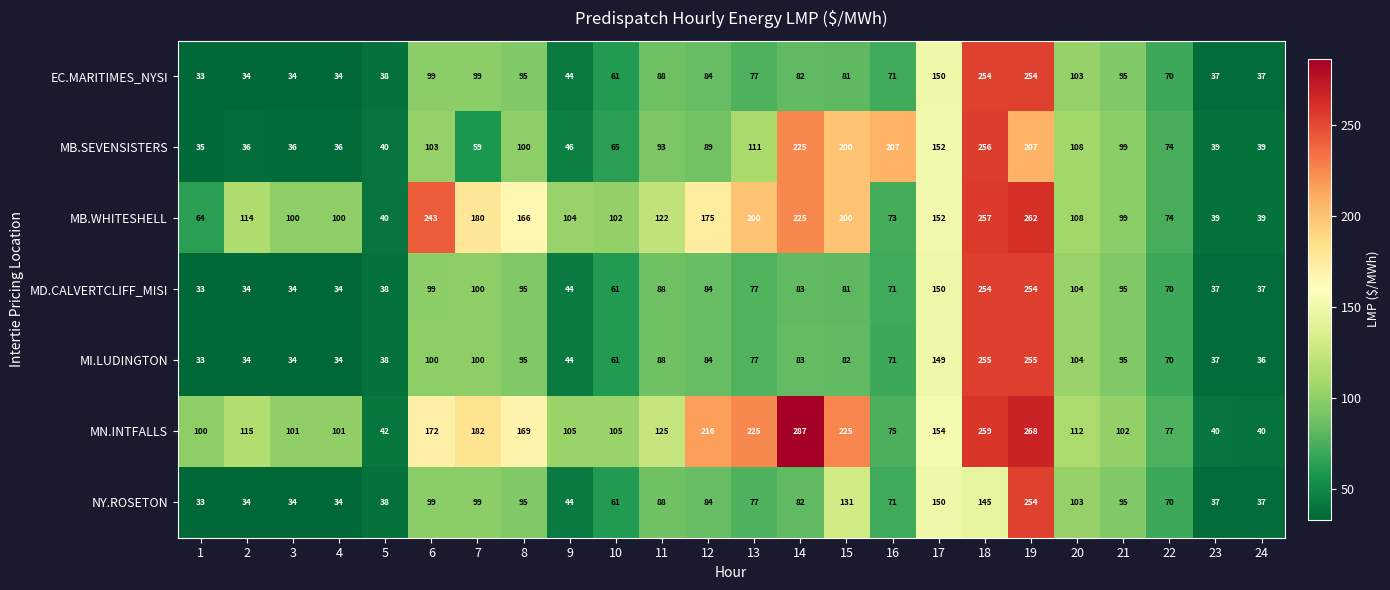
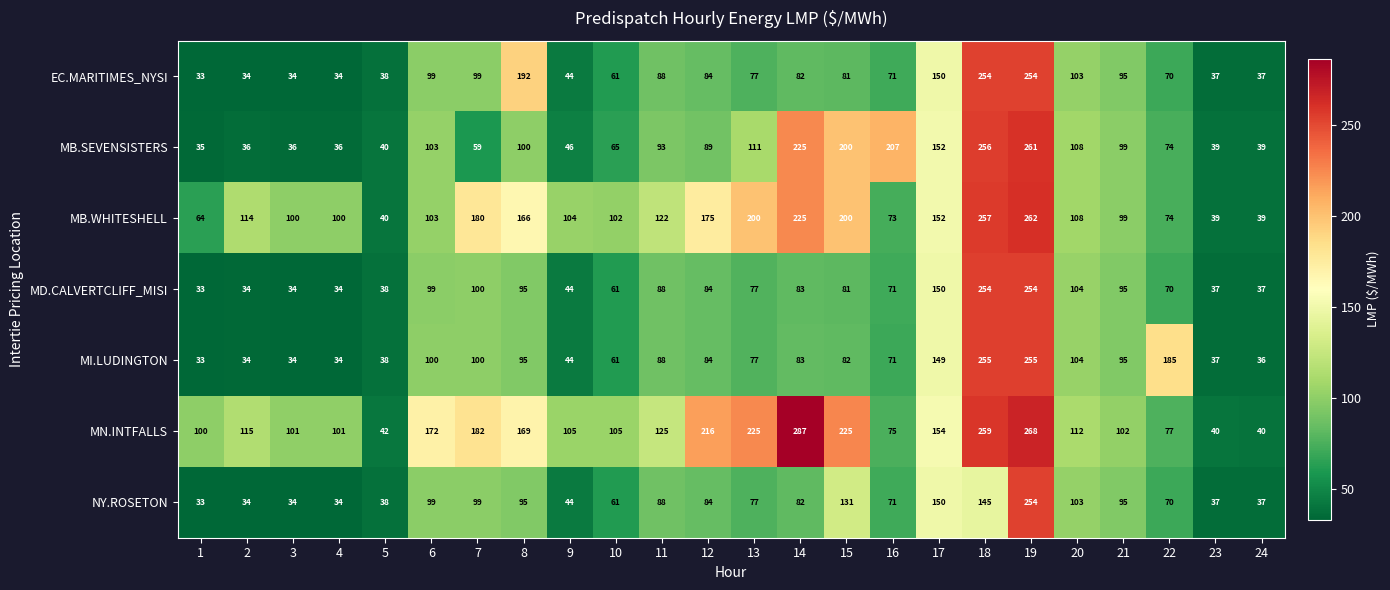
EC.MARITIMES_NYSI, 8: 95 -> 192
MB.SEVENSISTERS, 19: 207 -> 261
MB.WHITESHELL, 6: 243 -> 103
MI.LUDINGTON, 22: 70 -> 185
